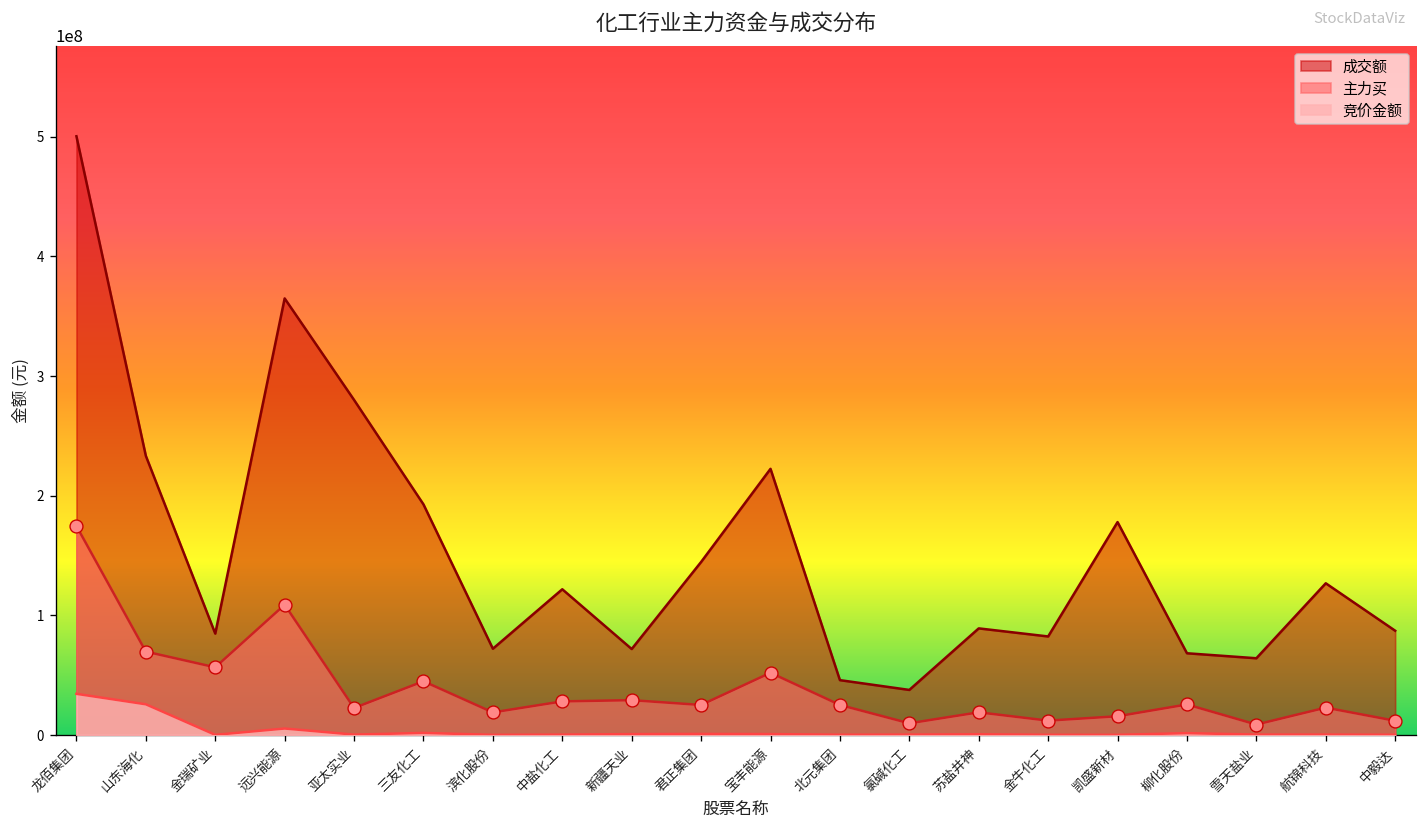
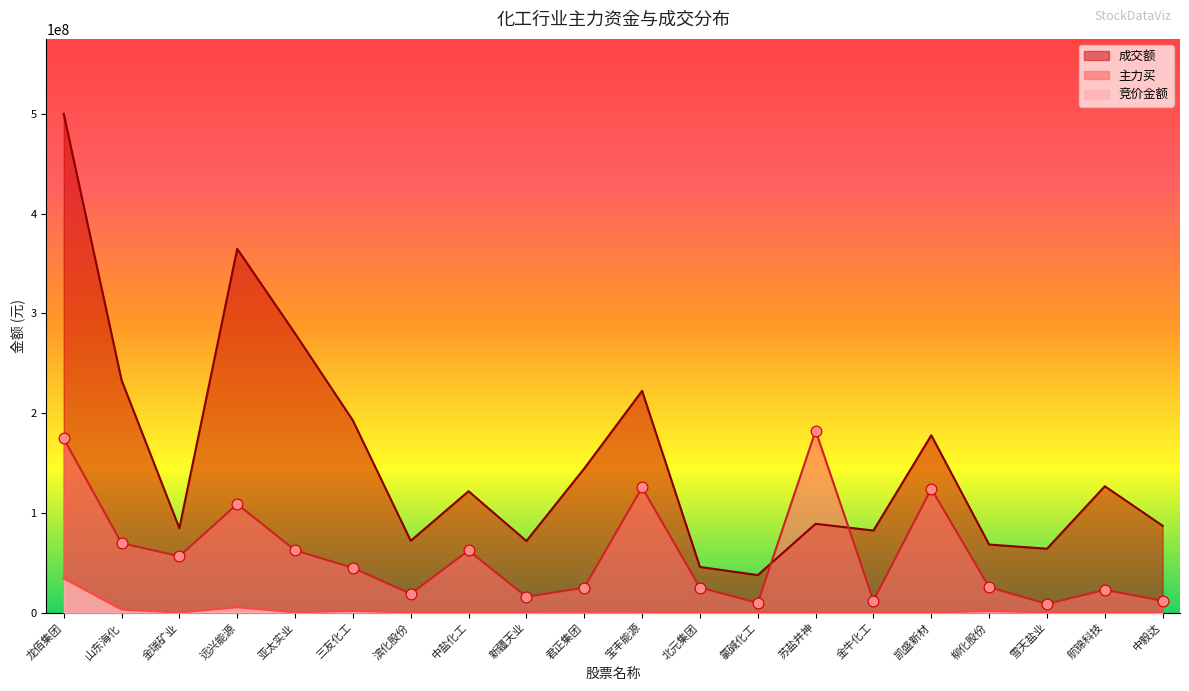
竞价金额, 山东海化: 30000000 -> 0
主力买, 亚太实业: 20000000 -> 60000000
主力买, 中盐化工: 30000000 -> 60000000
主力买, 新疆天业: 30000000 -> 20000000
主力买, 宝丰能源: 50000000 -> 130000000
主力买, 苏盐井神: 20000000 -> 180000000
主力买, 凯盛新材: 20000000 -> 120000000
